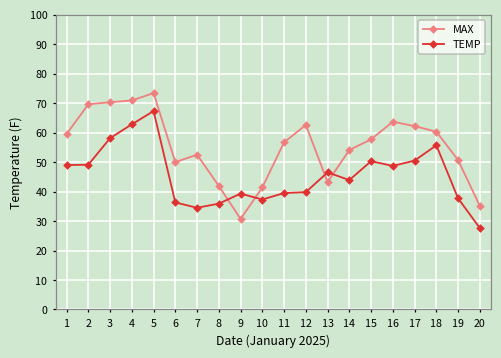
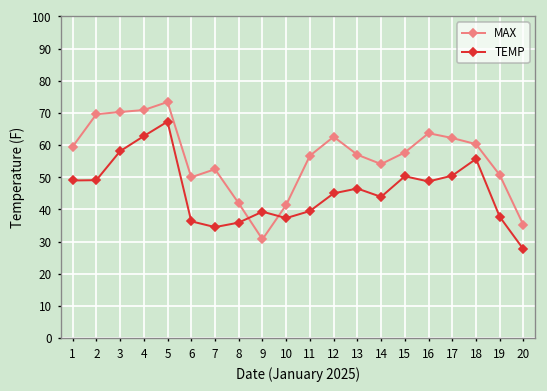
TEMP, 12: 40 -> 45
MAX, 13: 43 -> 57
